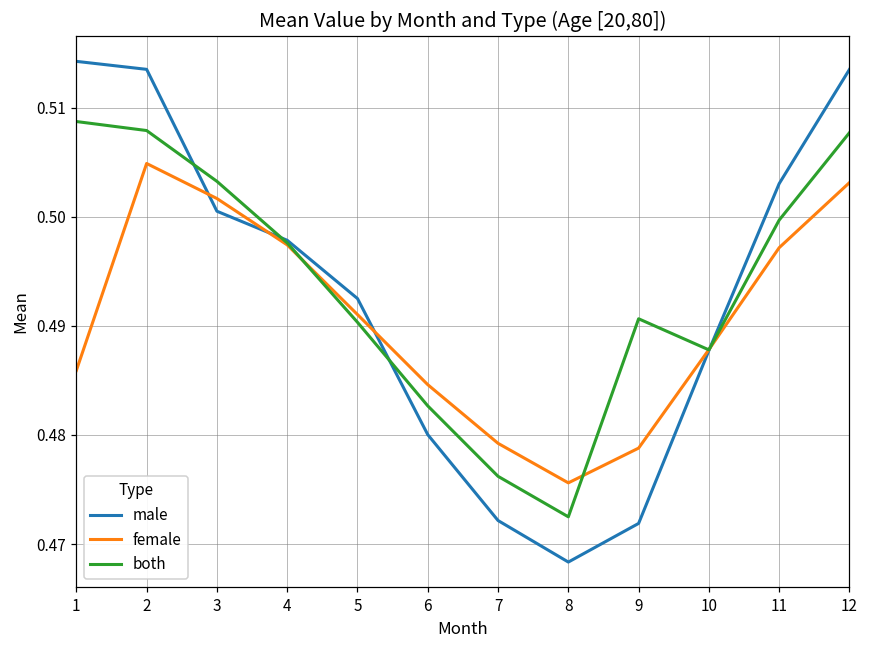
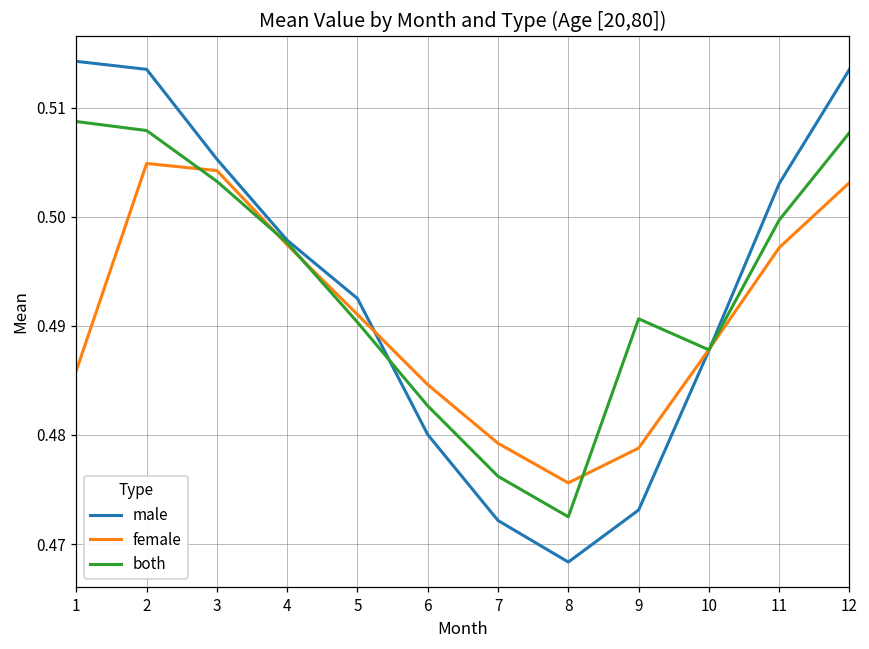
male, 3: 0.501 -> 0.505
female, 3: 0.502 -> 0.504
male, 9: 0.472 -> 0.473
